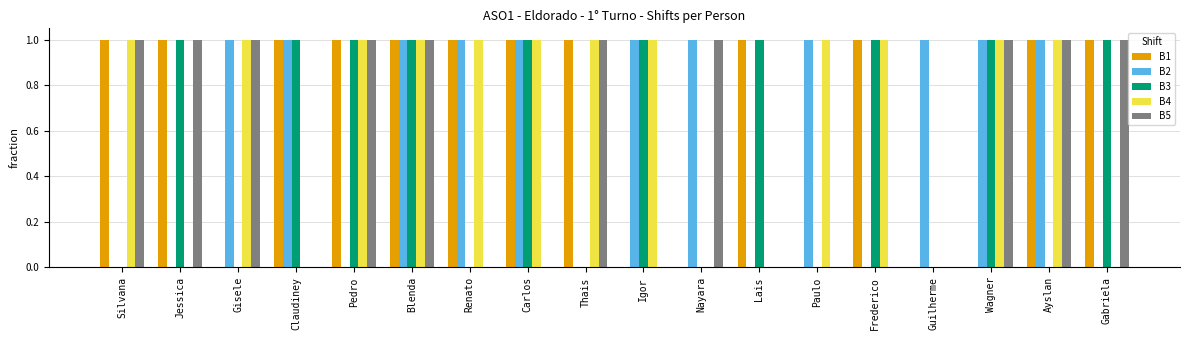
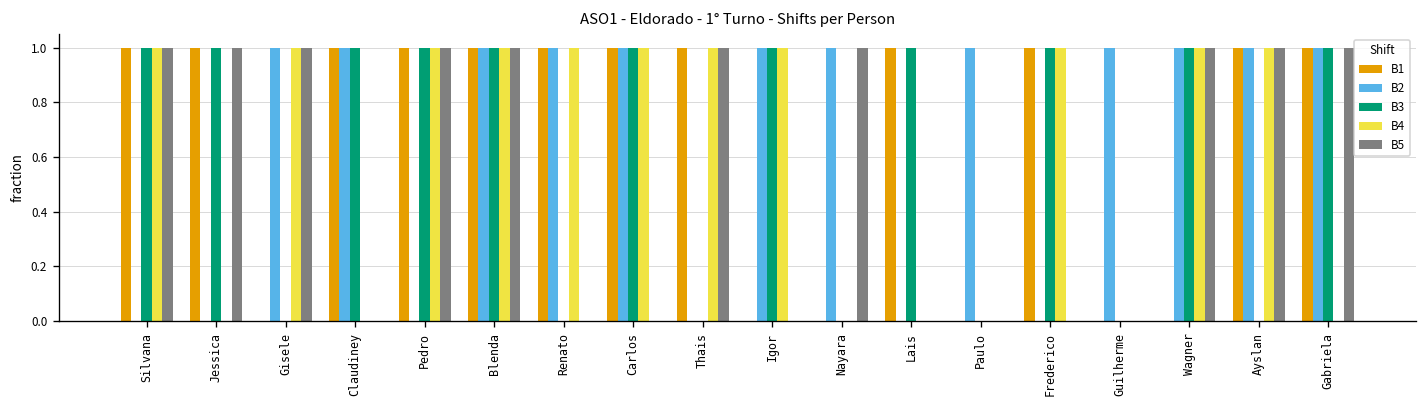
B3, Silvana: 0 -> 1
B4, Paulo: 1 -> 0
B2, Gabriela: 0 -> 1
